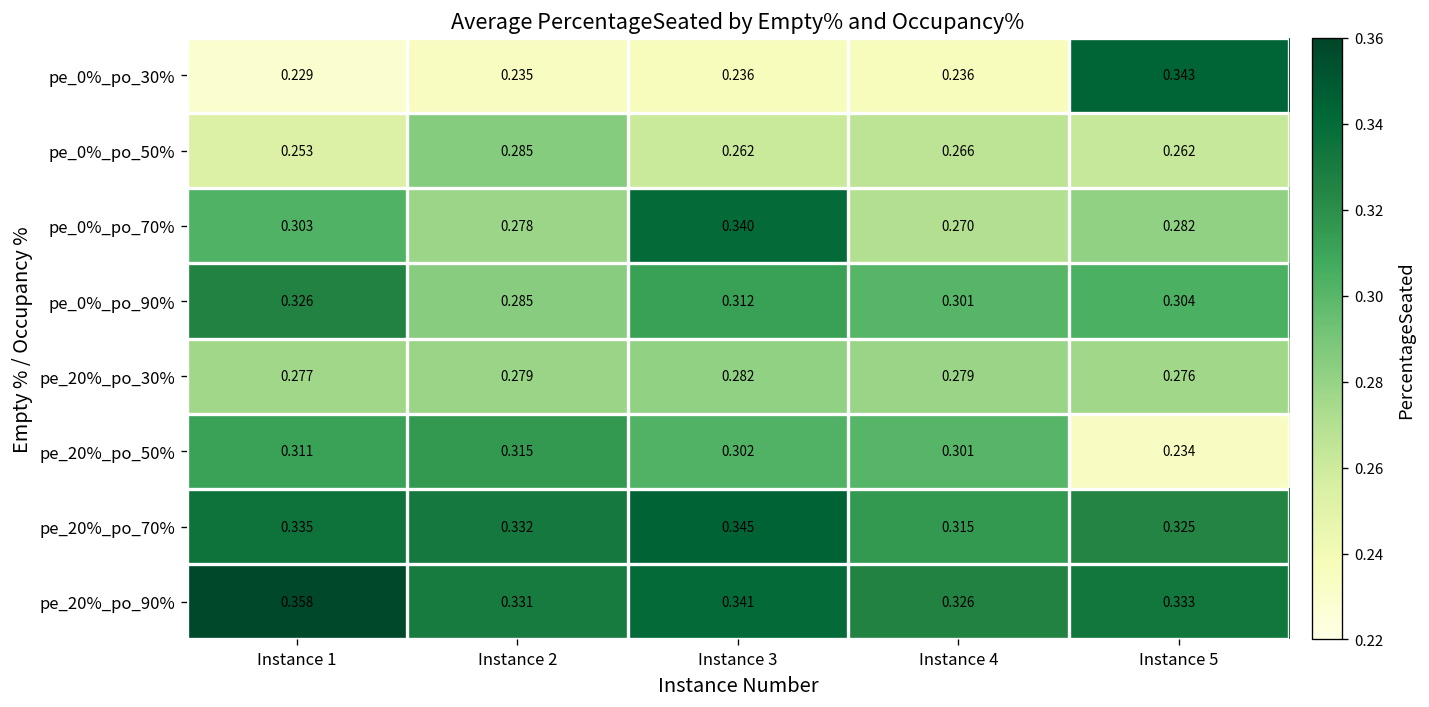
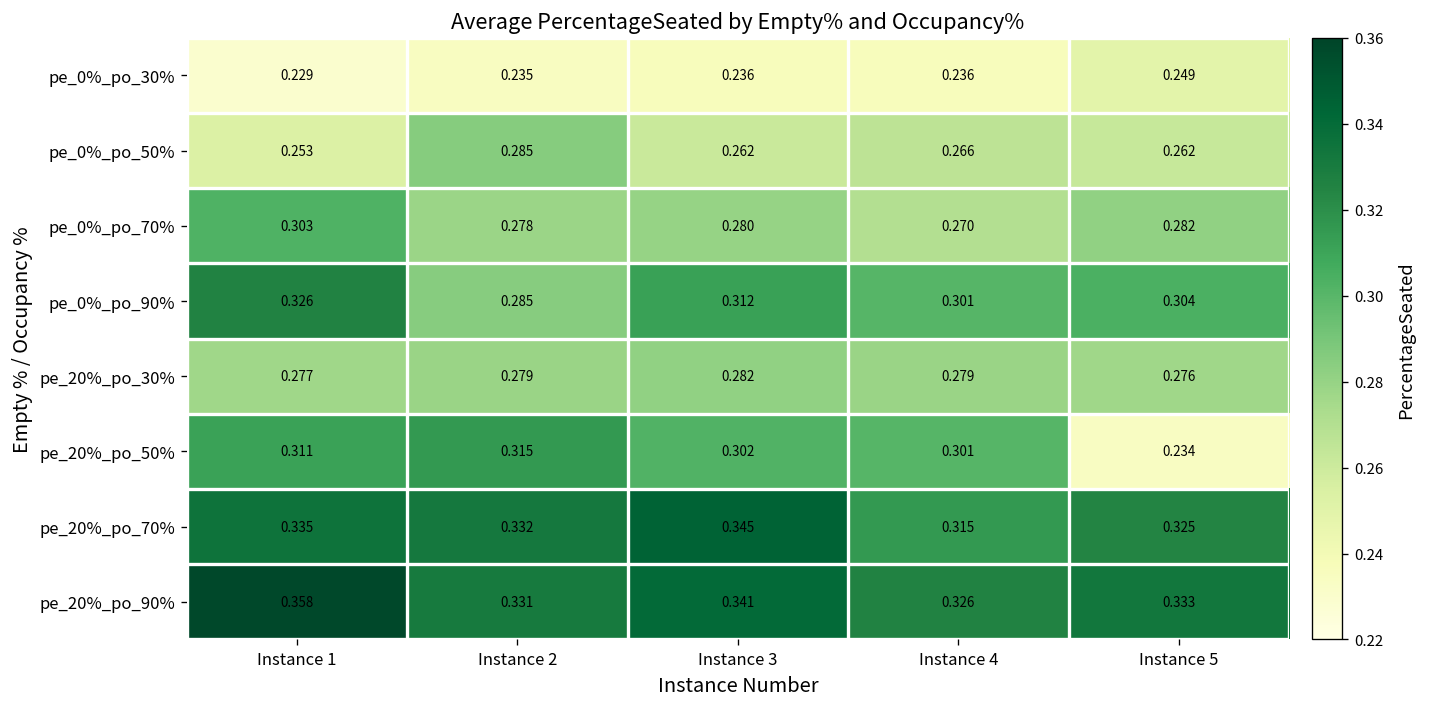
pe_0%_po_30%, Instance 5: 0.343 -> 0.249
pe_0%_po_70%, Instance 3: 0.340 -> 0.280
